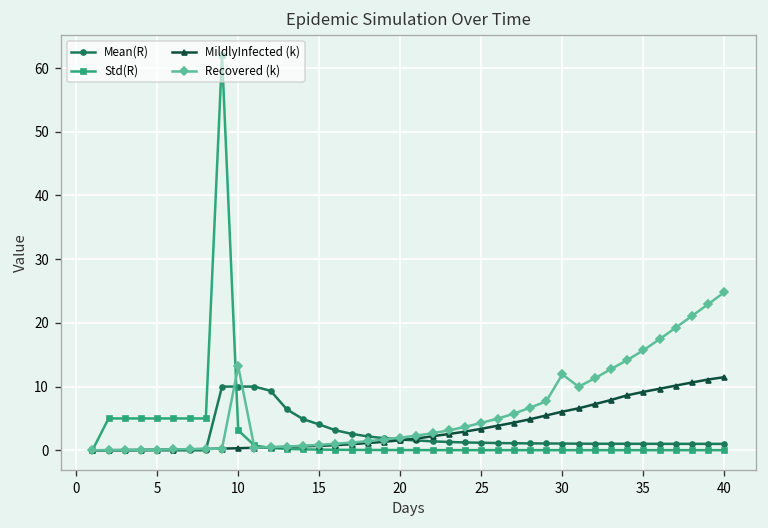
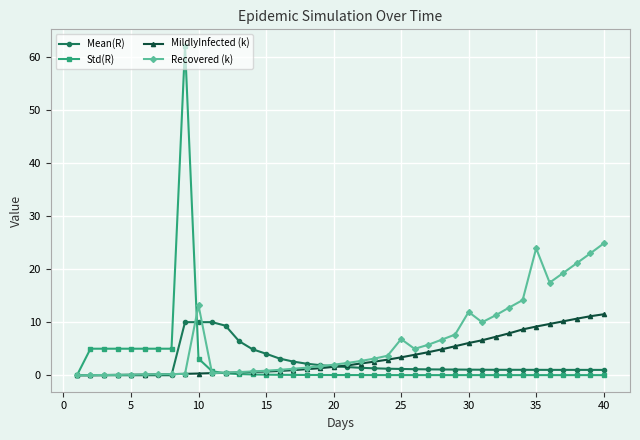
Recovered (k), 25: 4 -> 7
Recovered (k), 35: 16 -> 24
